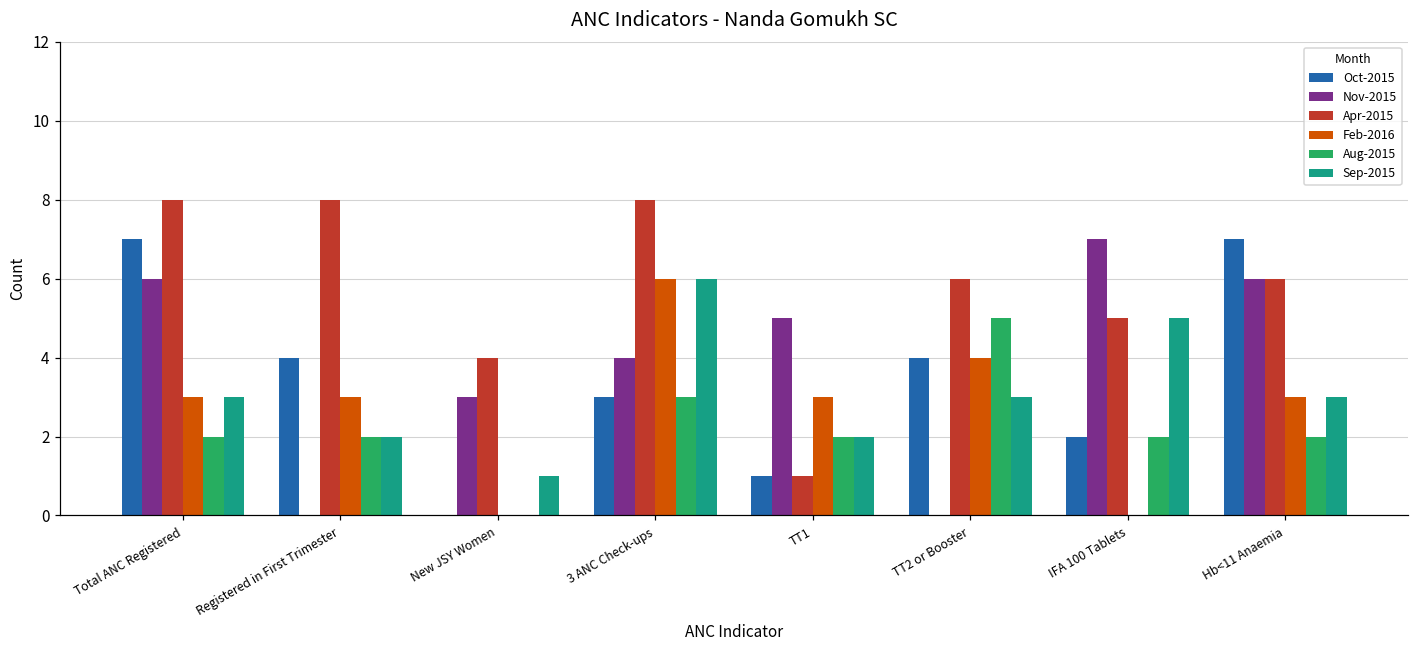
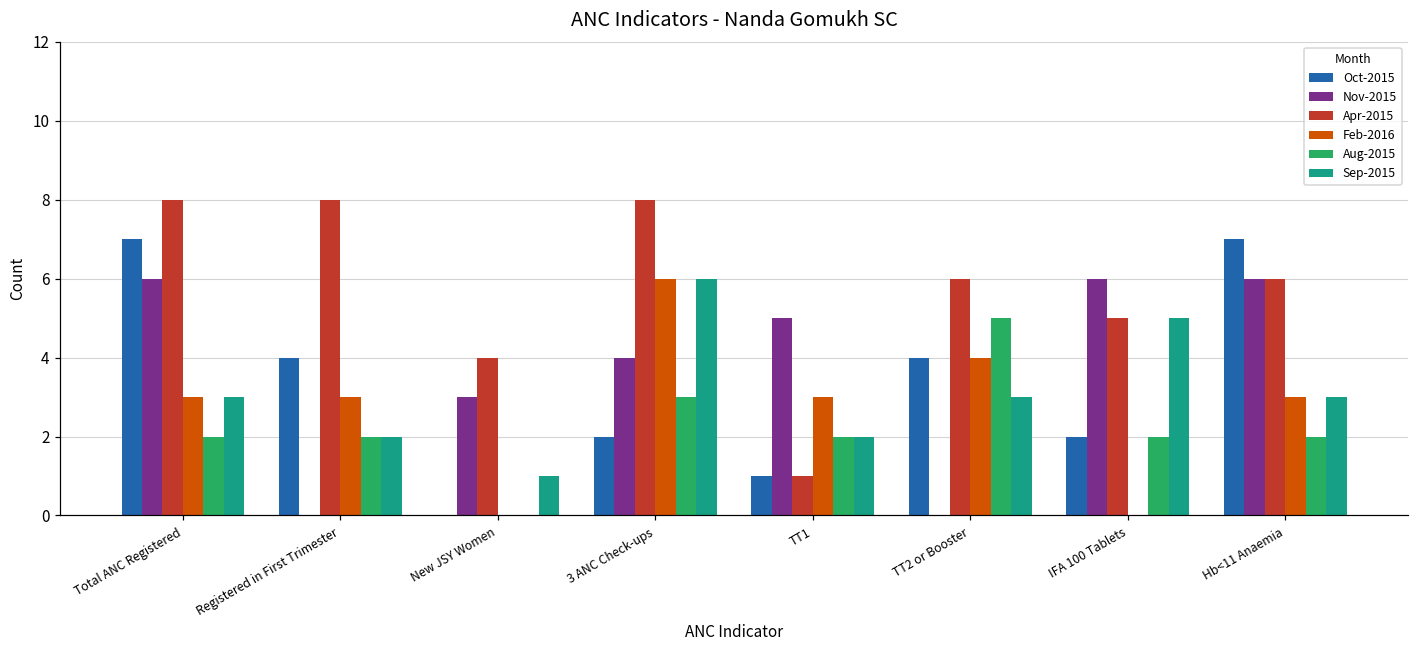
Oct-2015, 3 ANC Check-ups: 3 -> 2
Nov-2015, IFA 100 Tablets: 7 -> 6
